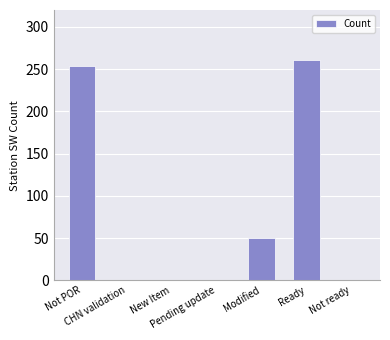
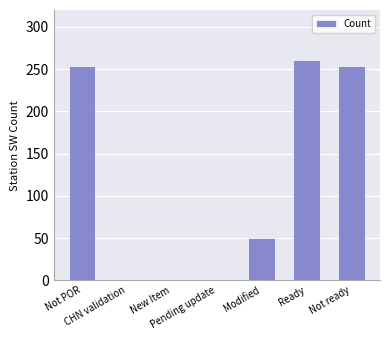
Not ready: 0 -> 250
